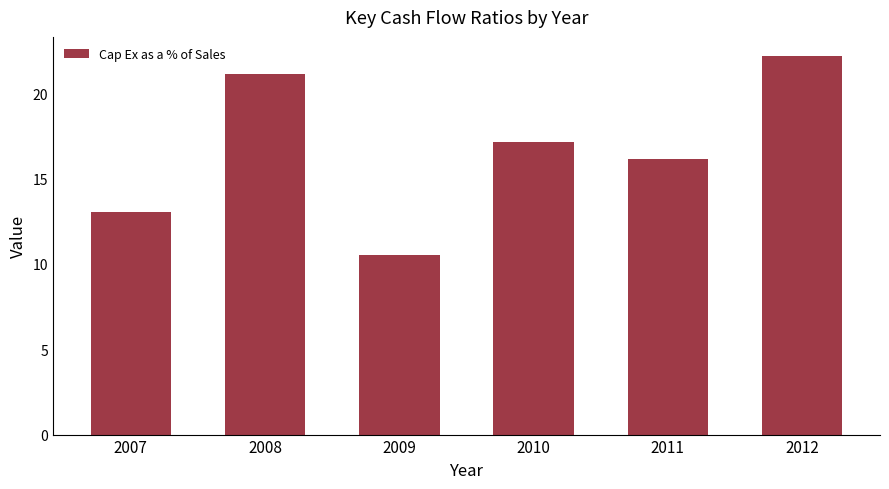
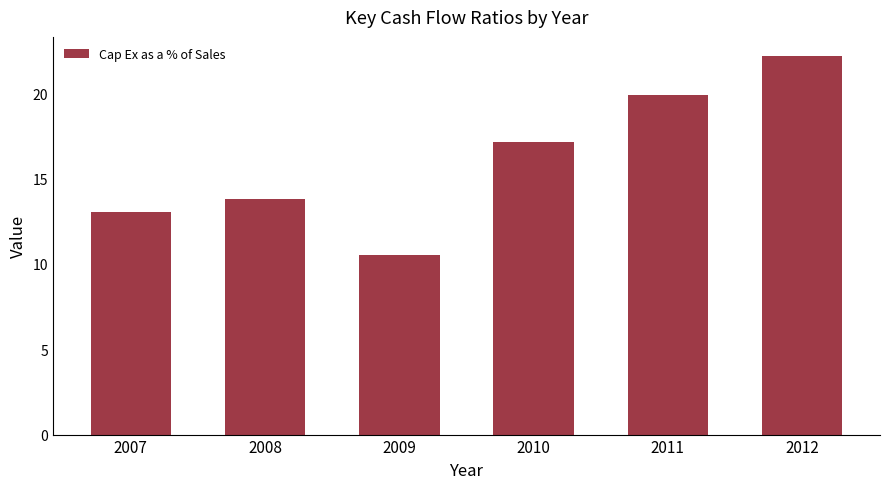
2008: 21.1 -> 13.8
2011: 16.1 -> 19.9
